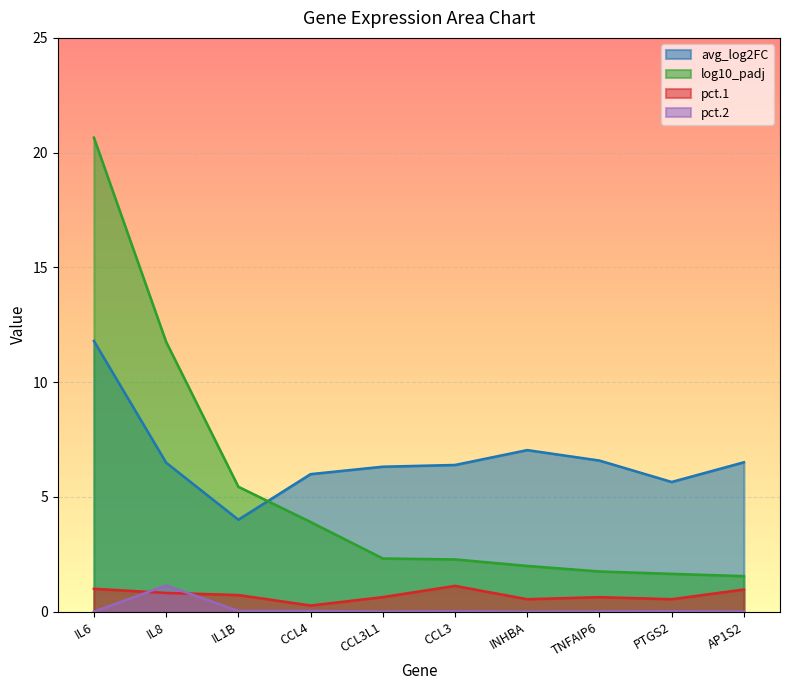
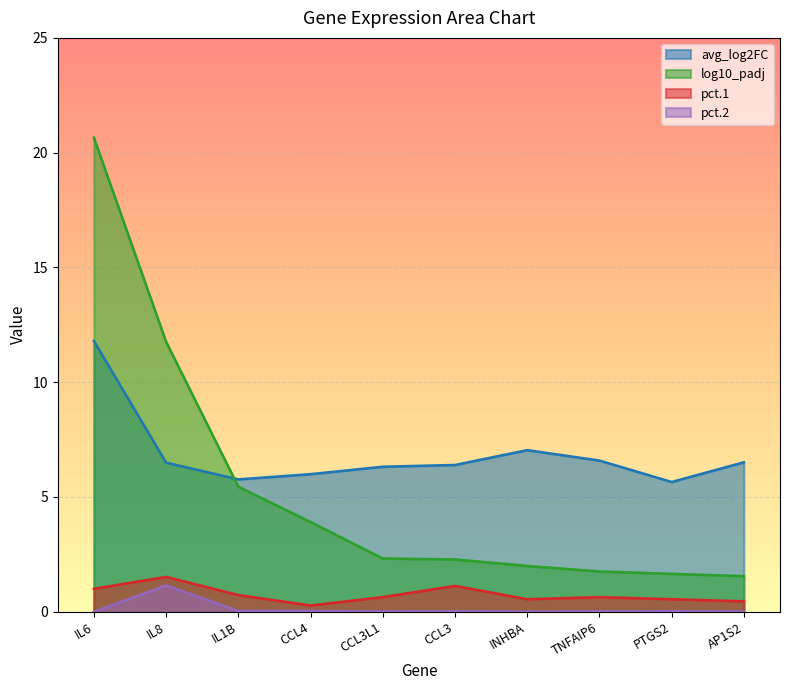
pct.1, IL8: 0.8 -> 1.5
avg_log2FC, IL1B: 4.0 -> 5.8
pct.1, AP1S2: 1.0 -> 0.5
